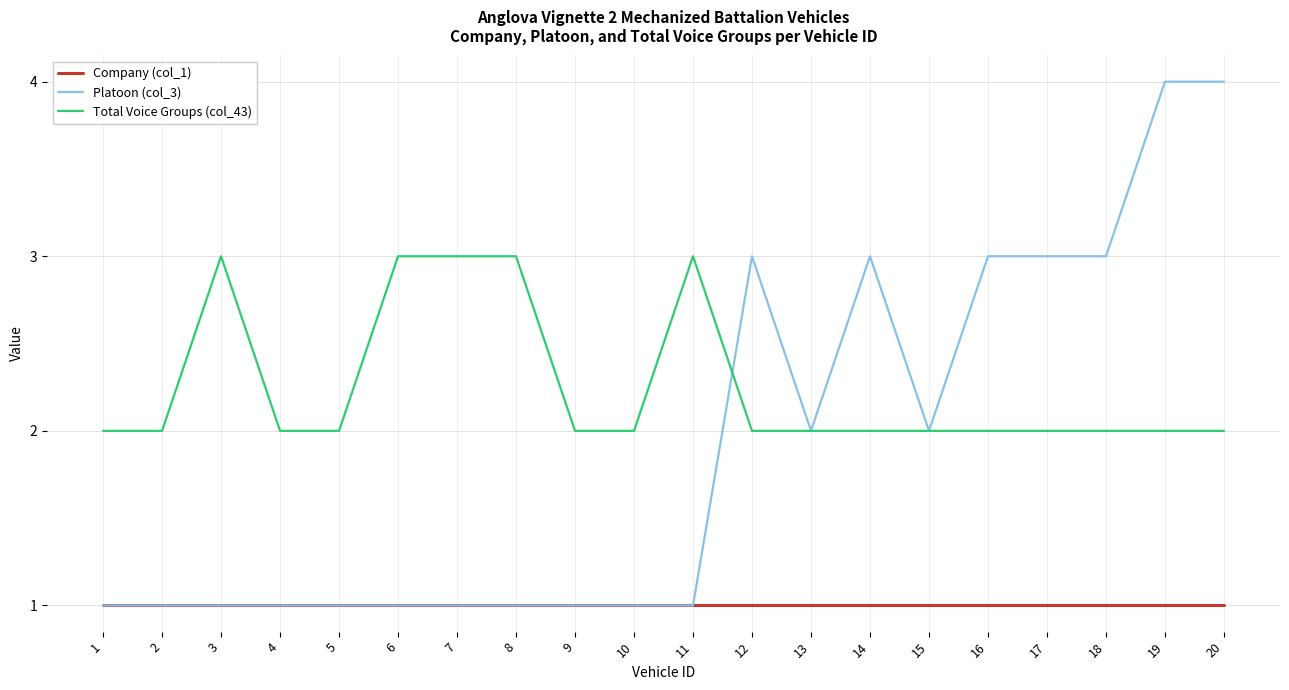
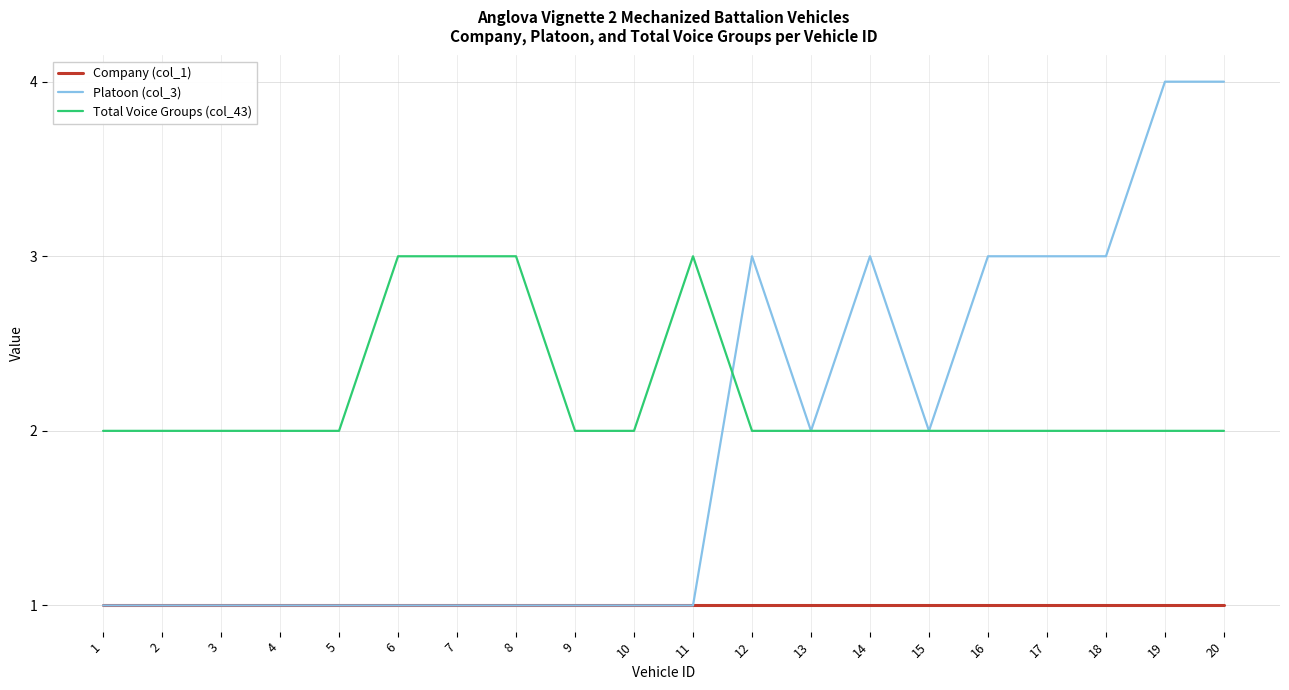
Total Voice Groups (col_43), 3: 3 -> 2
